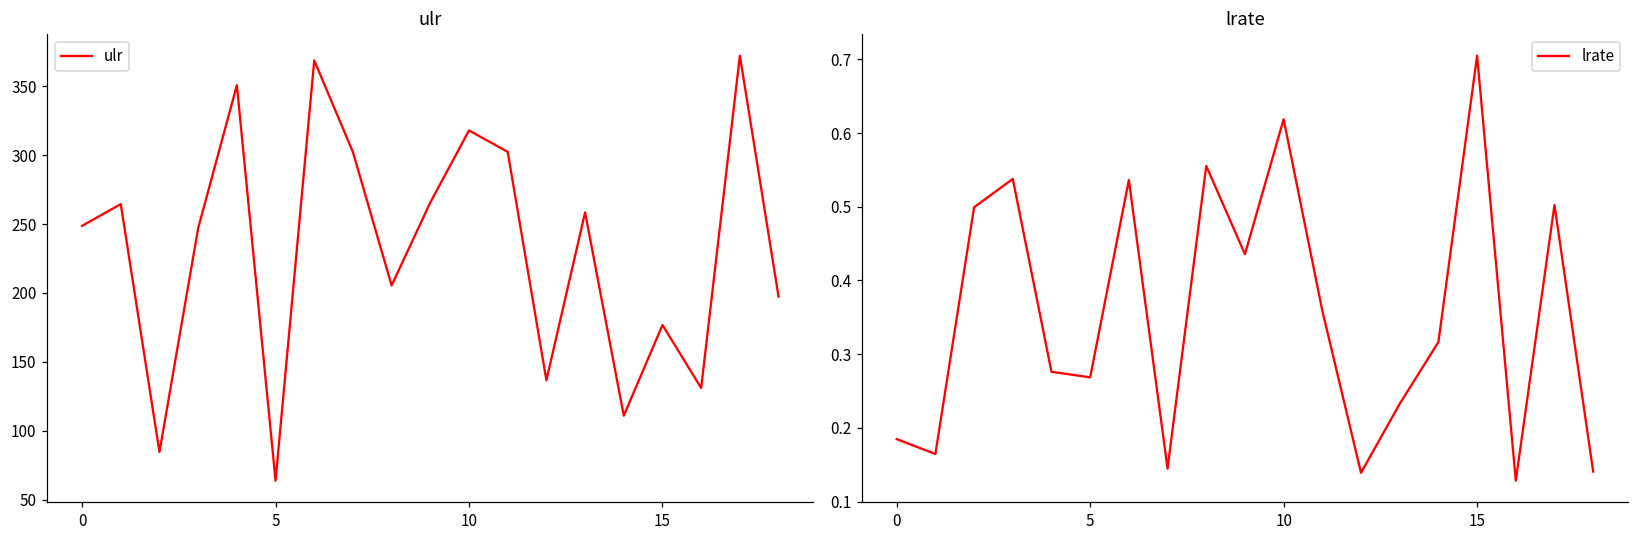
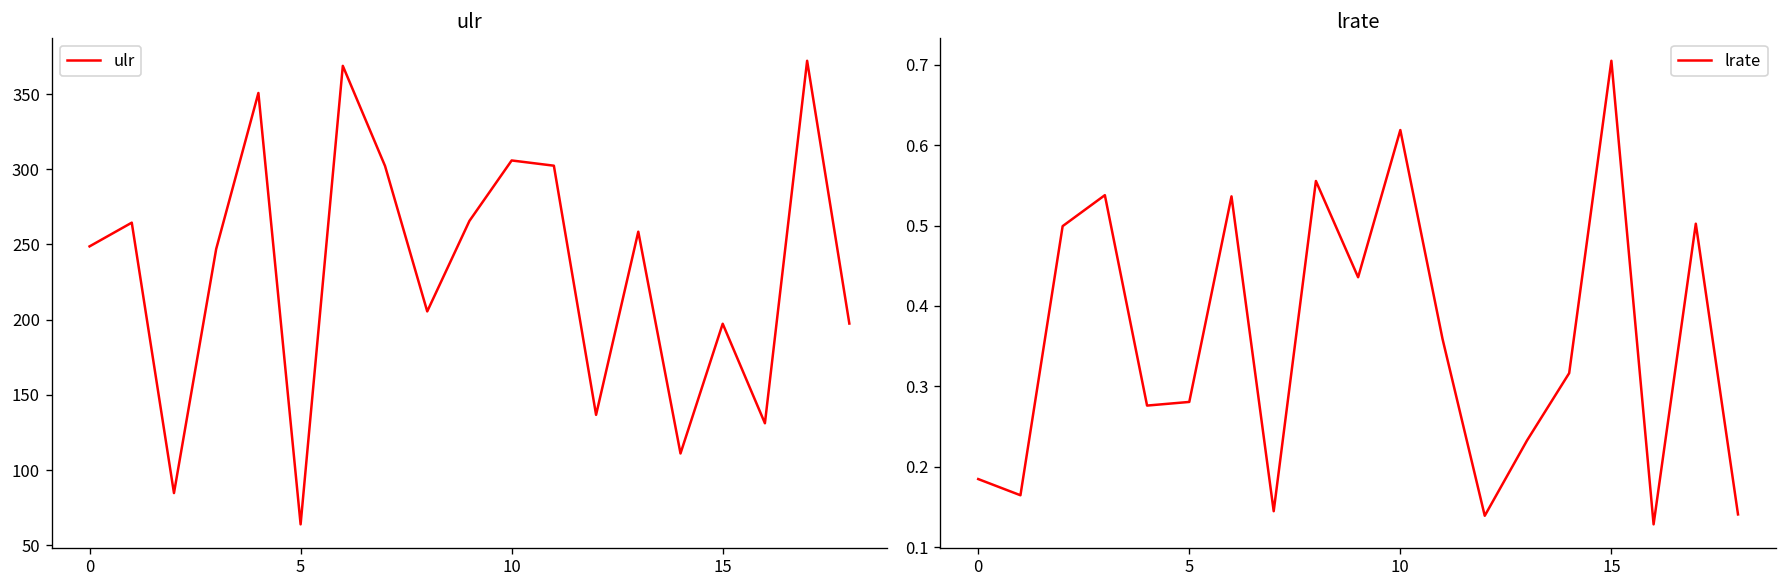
ulr, 10: 318 -> 306
ulr, 15: 177 -> 197
lrate, 5: 0.27 -> 0.28
